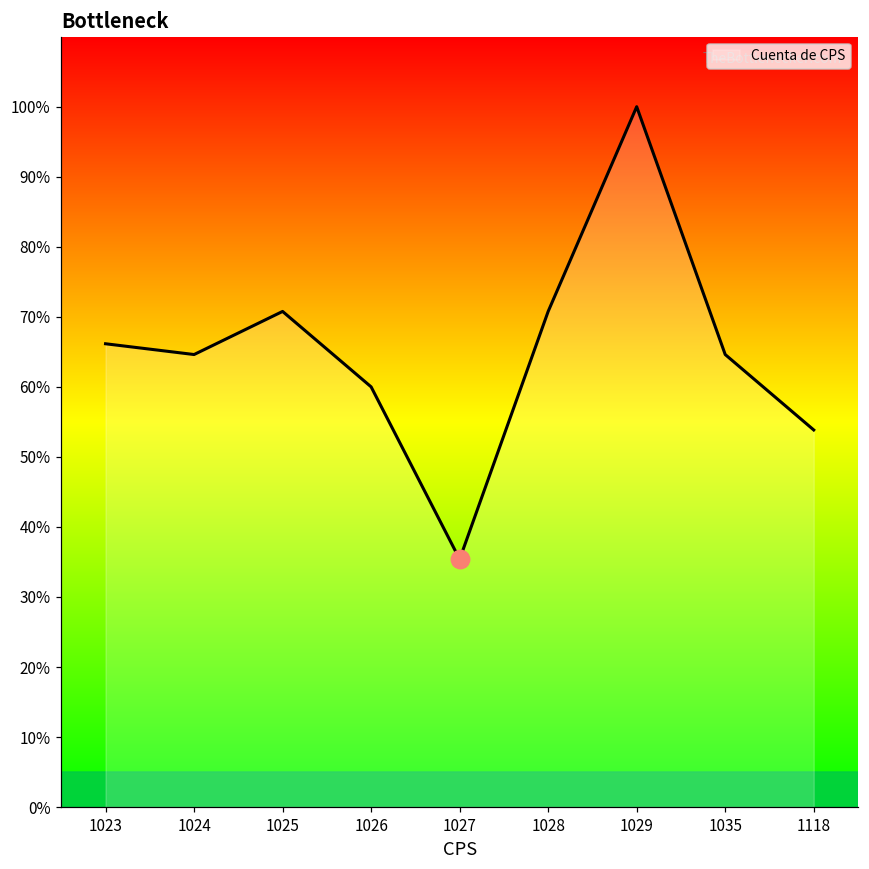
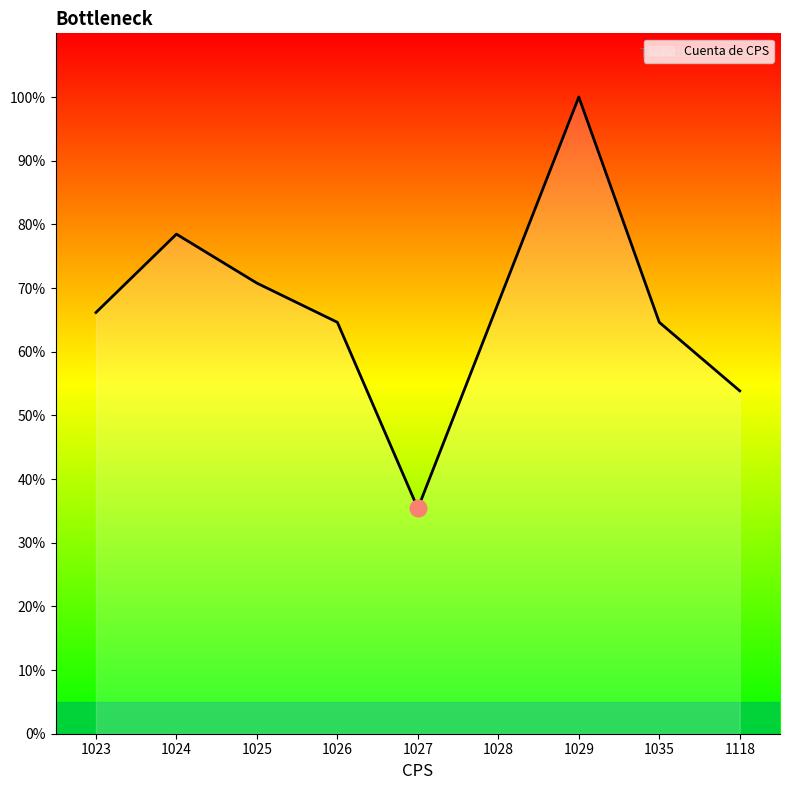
Cuenta de CPS, 1024: 65% -> 78%
Cuenta de CPS, 1026: 60% -> 65%
Cuenta de CPS, 1028: 71% -> 68%
